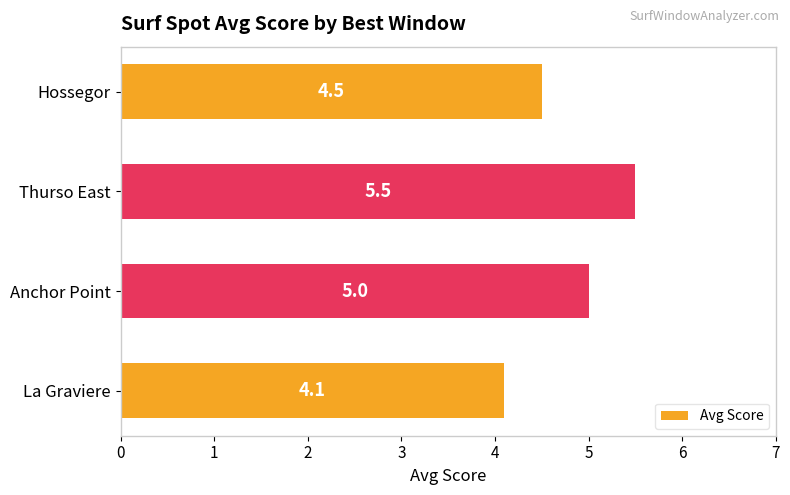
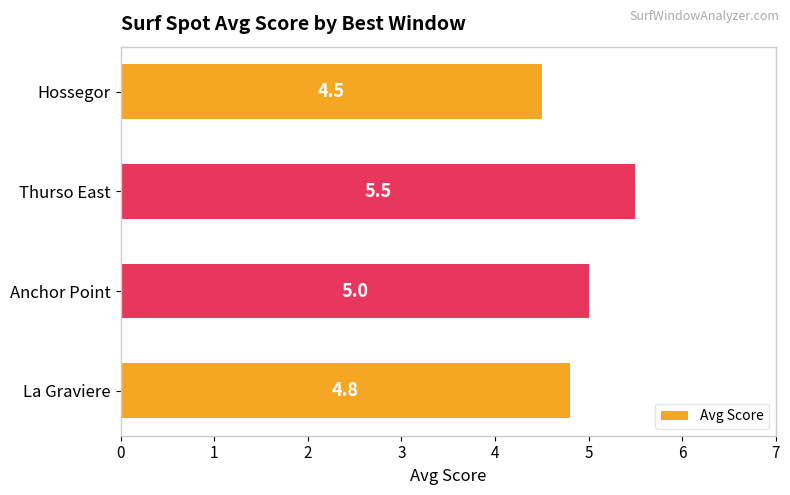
La Graviere: 4.1 -> 4.8
